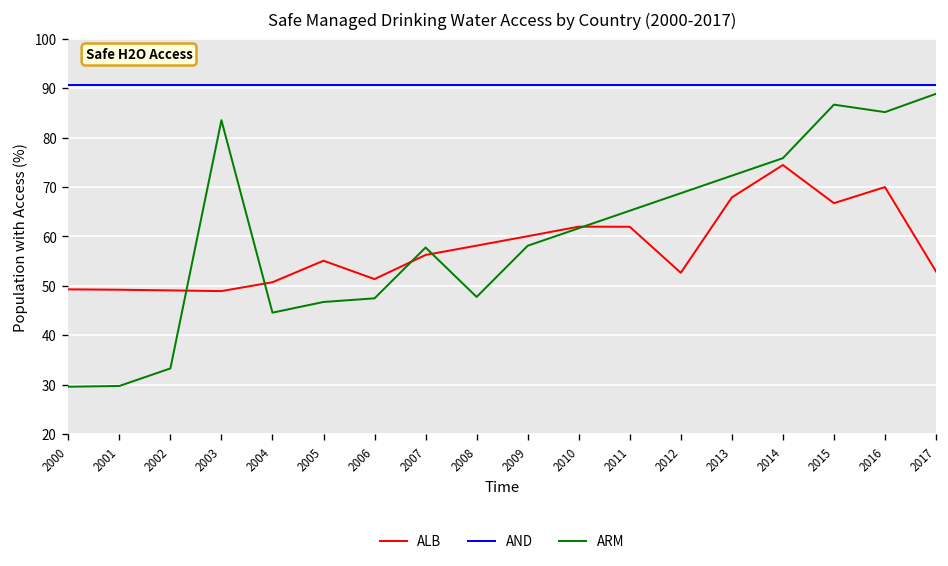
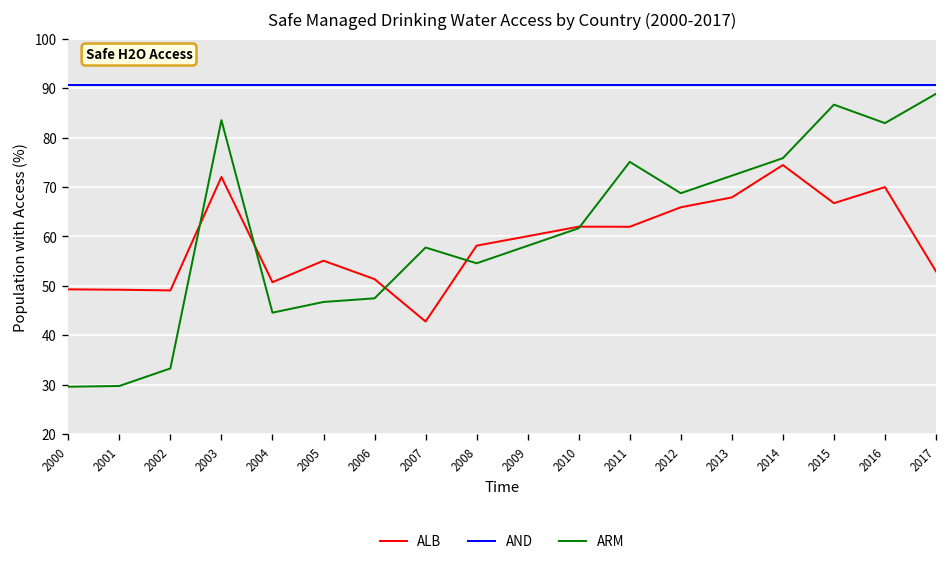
ALB, 2003: 49 -> 72
ALB, 2007: 56 -> 43
ARM, 2008: 48 -> 55
ARM, 2011: 65 -> 75
ALB, 2012: 53 -> 66
ARM, 2016: 85 -> 83
